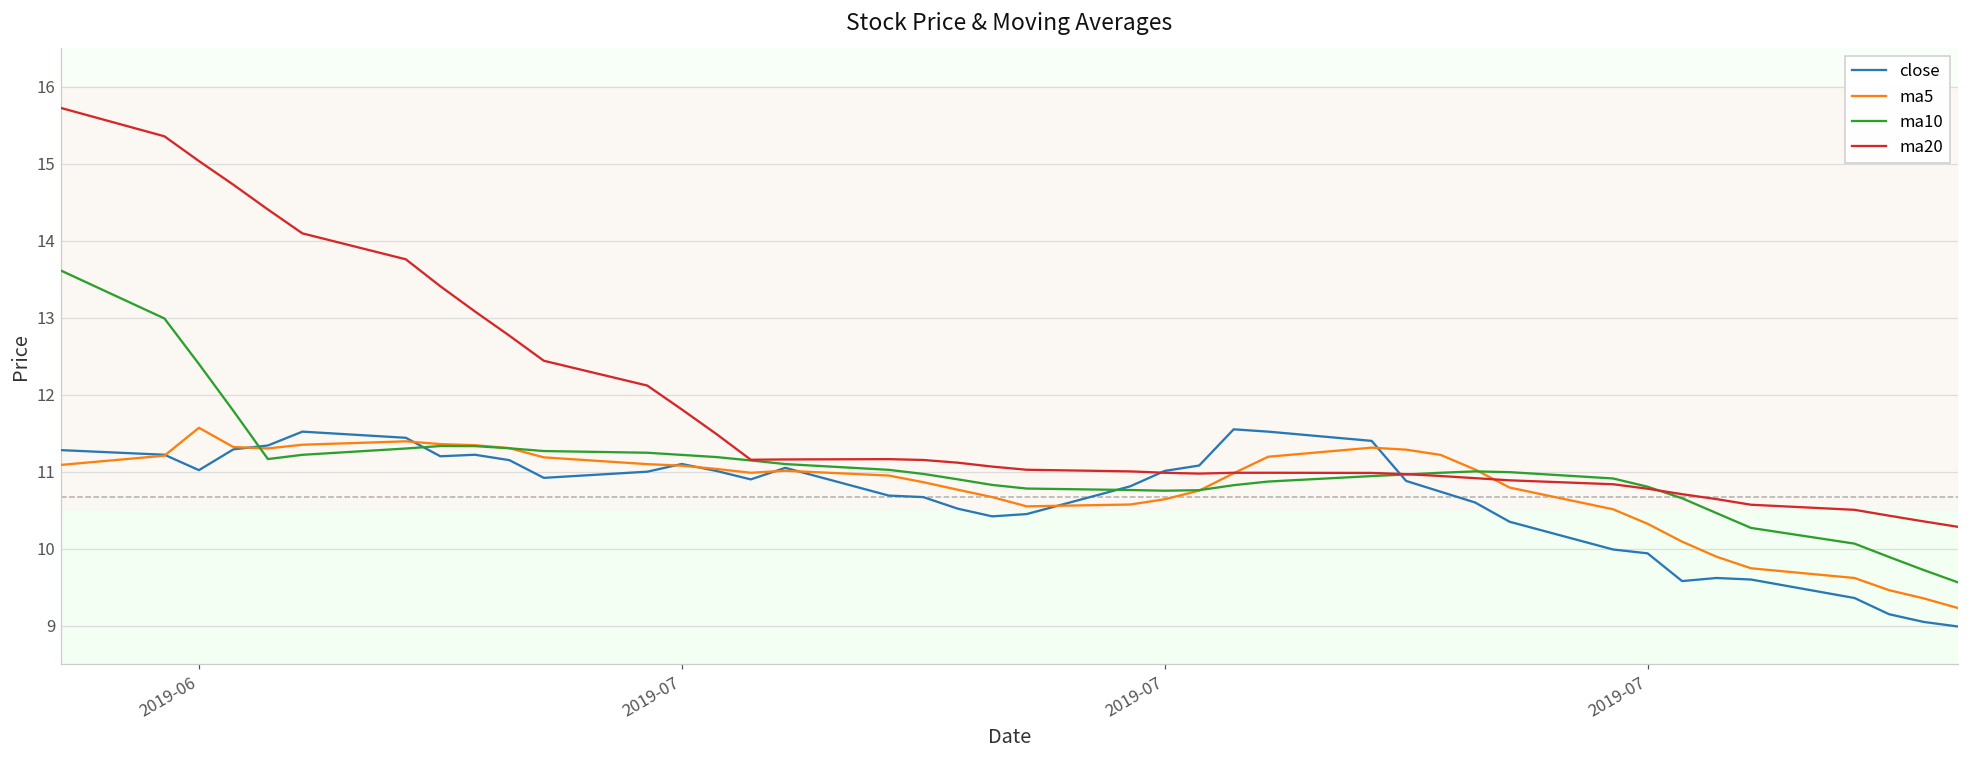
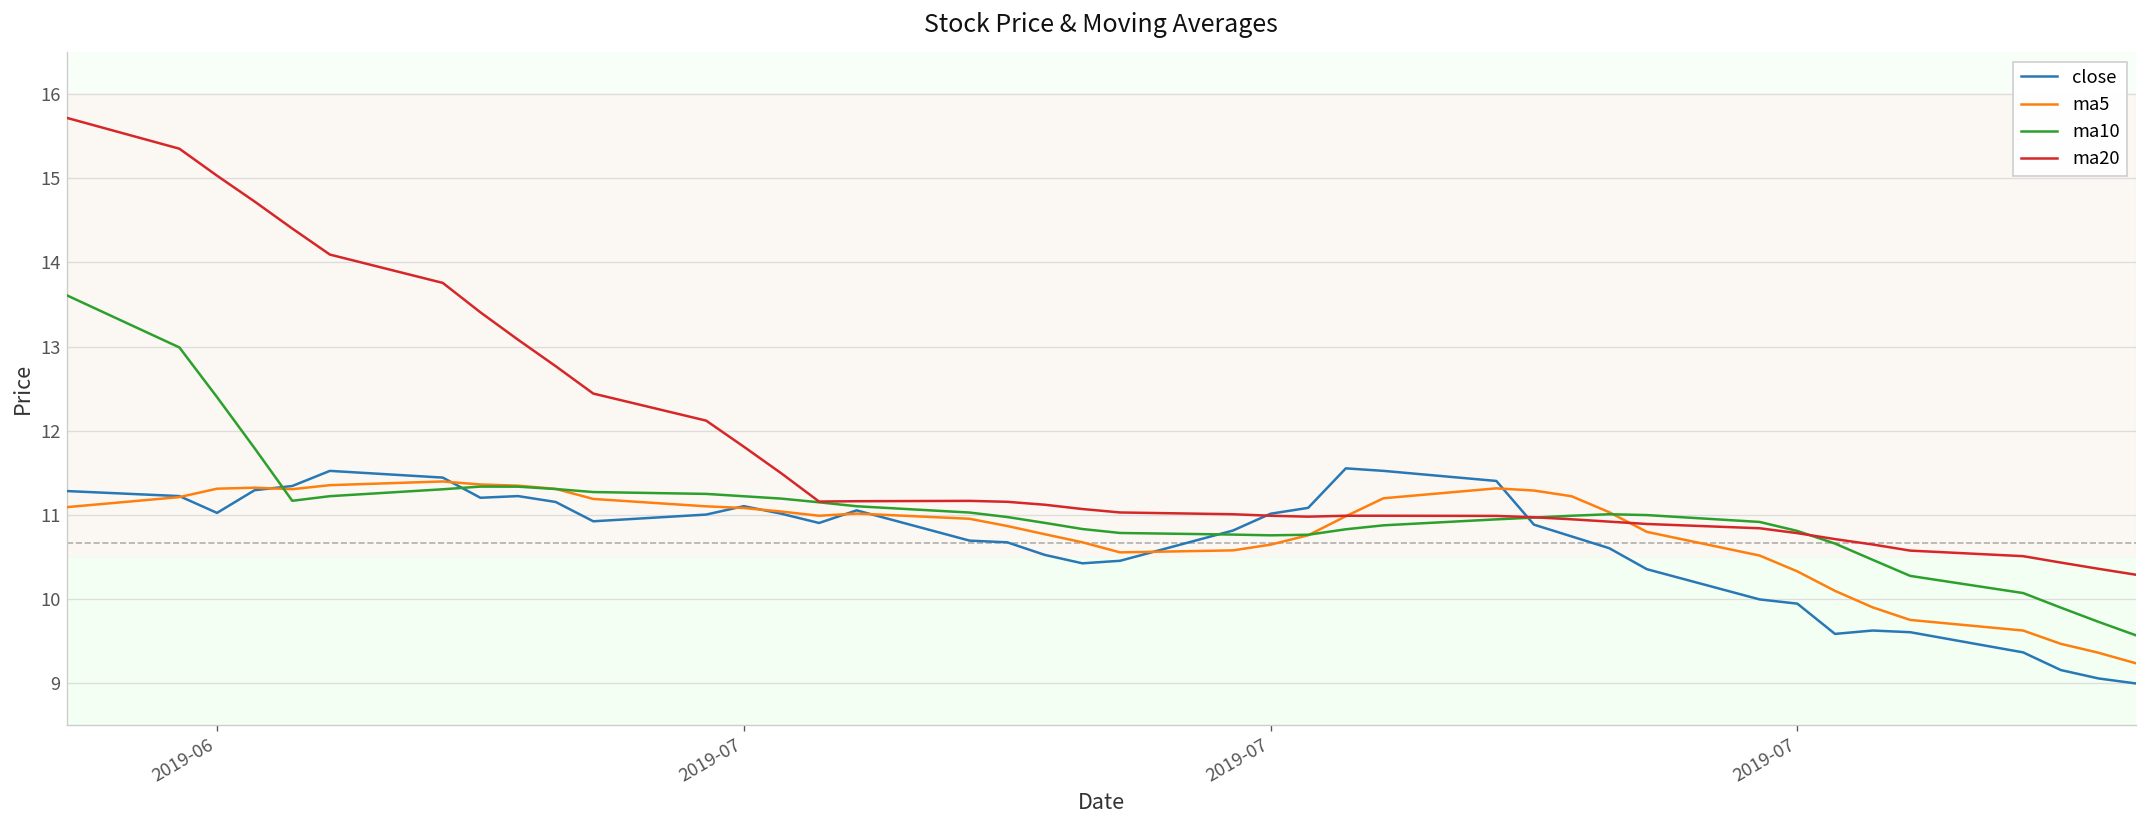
ma5, 2019-06: 11.6 -> 11.3
